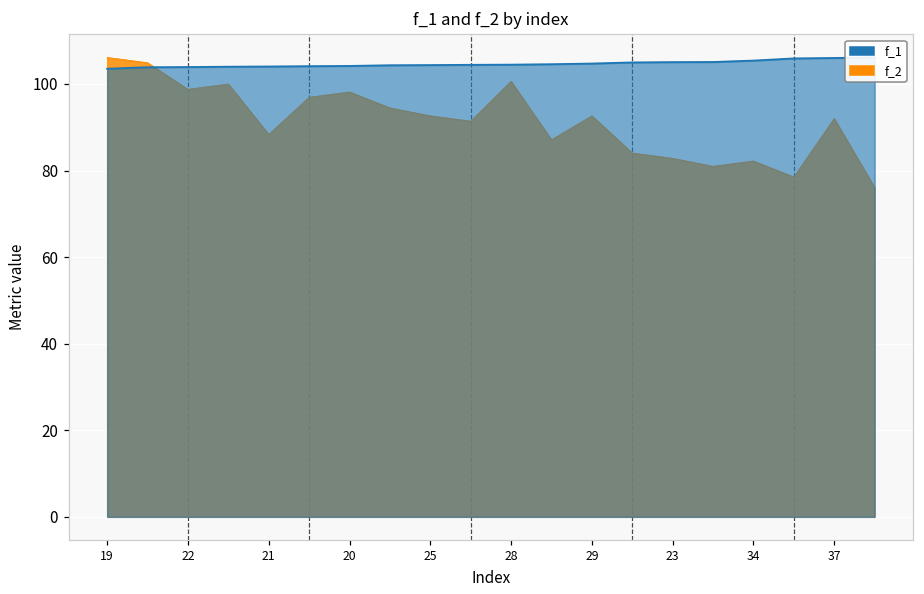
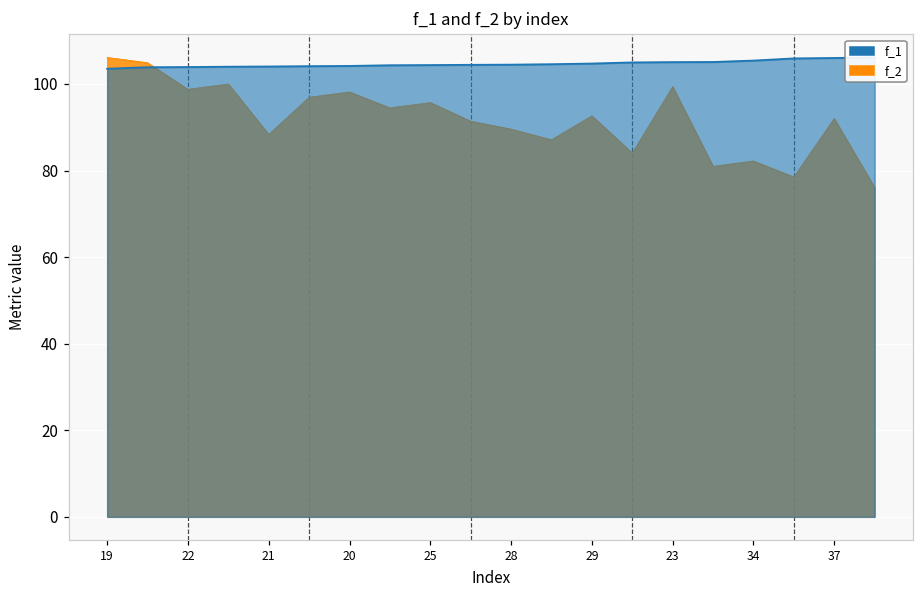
f_2, 25: 93 -> 96
f_2, 28: 101 -> 90
f_2, 23: 83 -> 99
